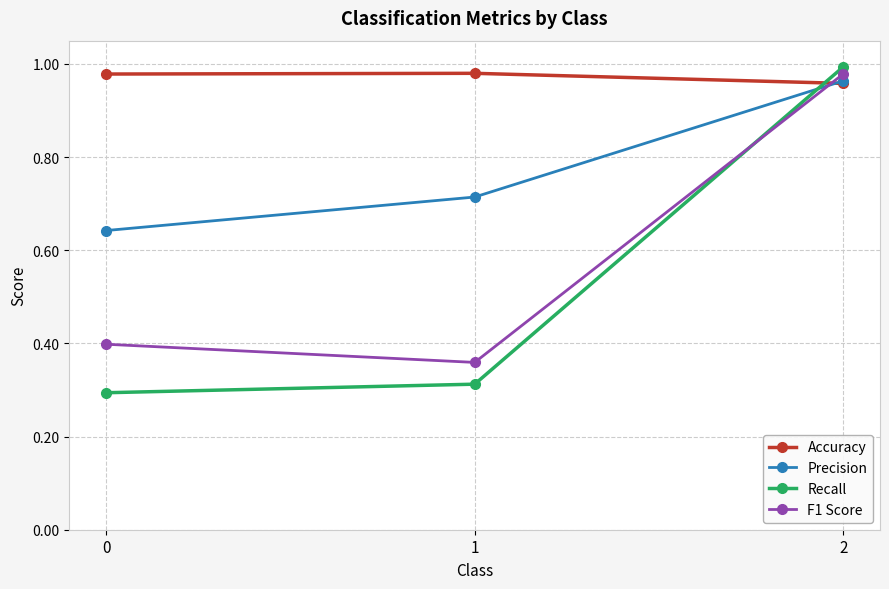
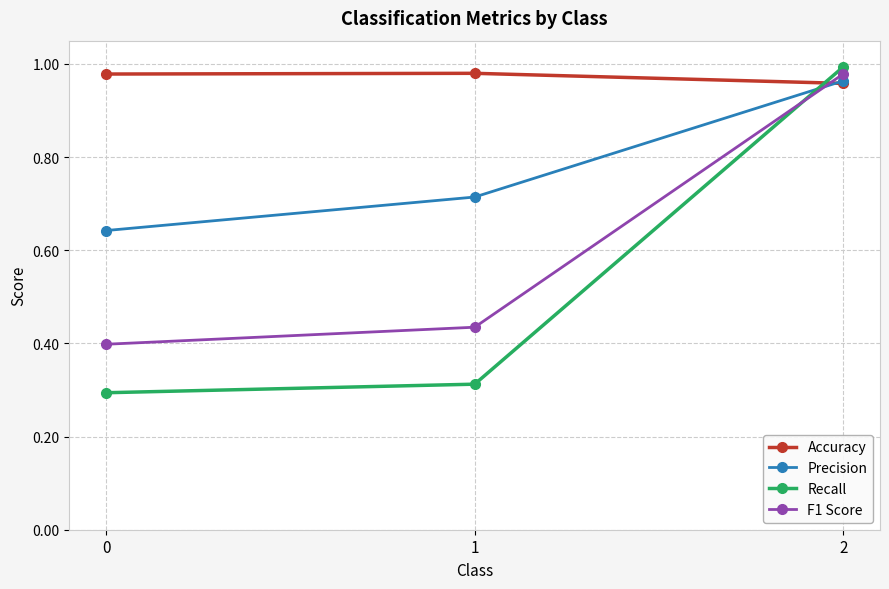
F1 Score, 1: 0.36 -> 0.43
